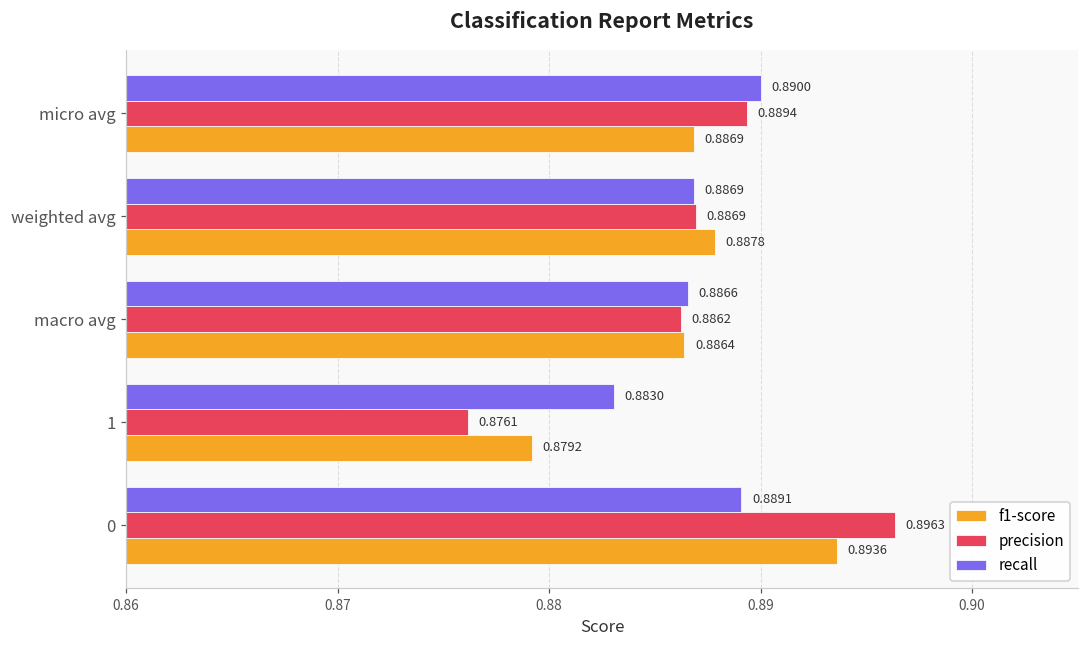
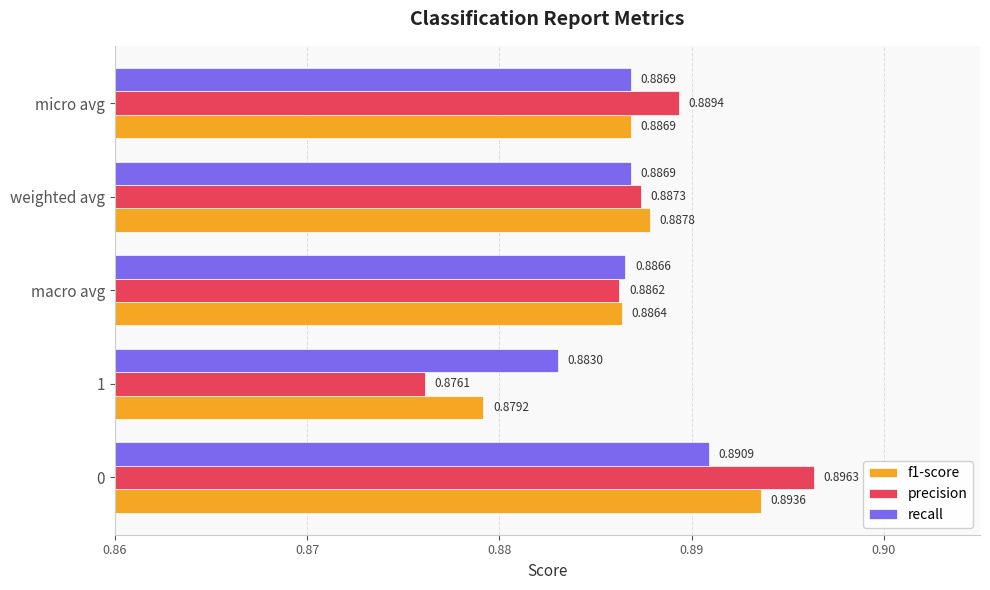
recall, micro avg: 0.8900 -> 0.8869
precision, weighted avg: 0.8869 -> 0.8873
recall, 0: 0.8891 -> 0.8909
